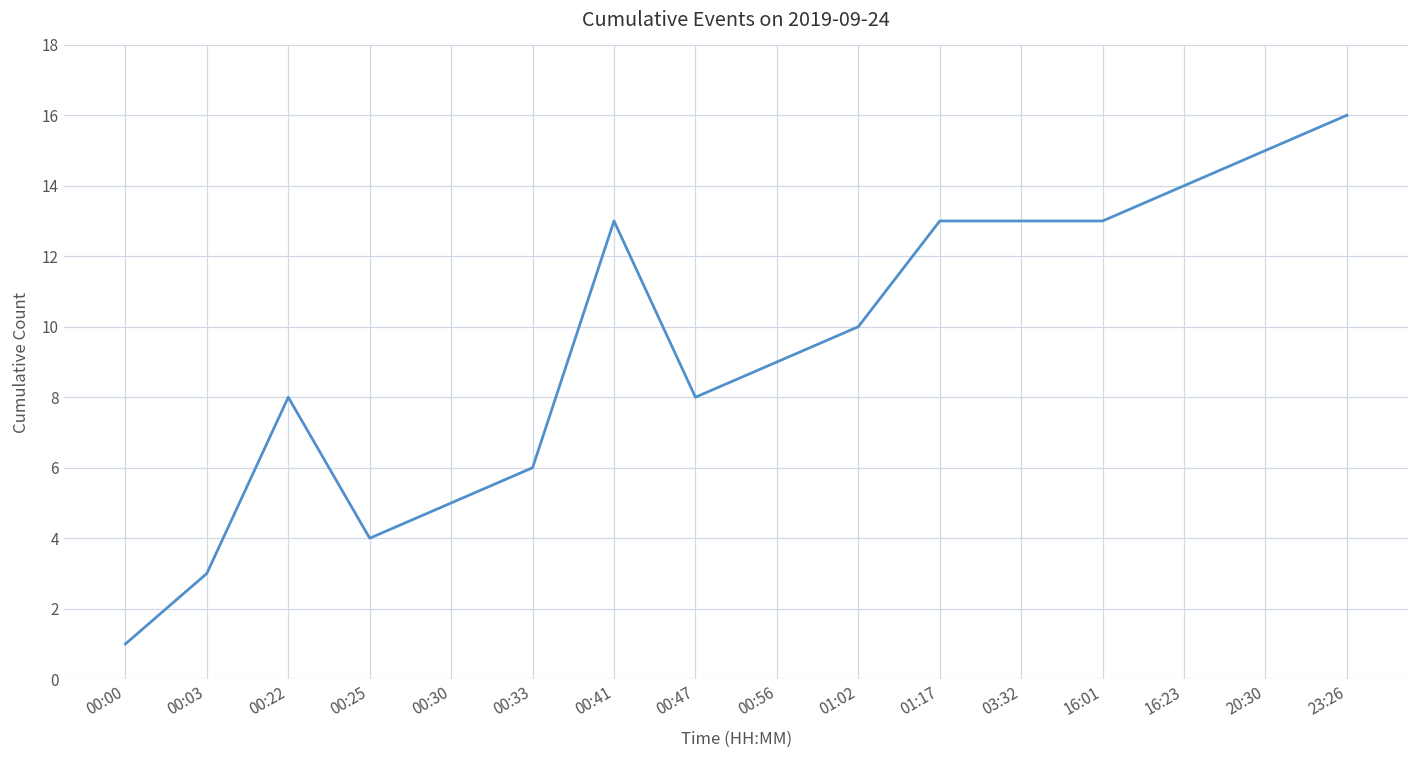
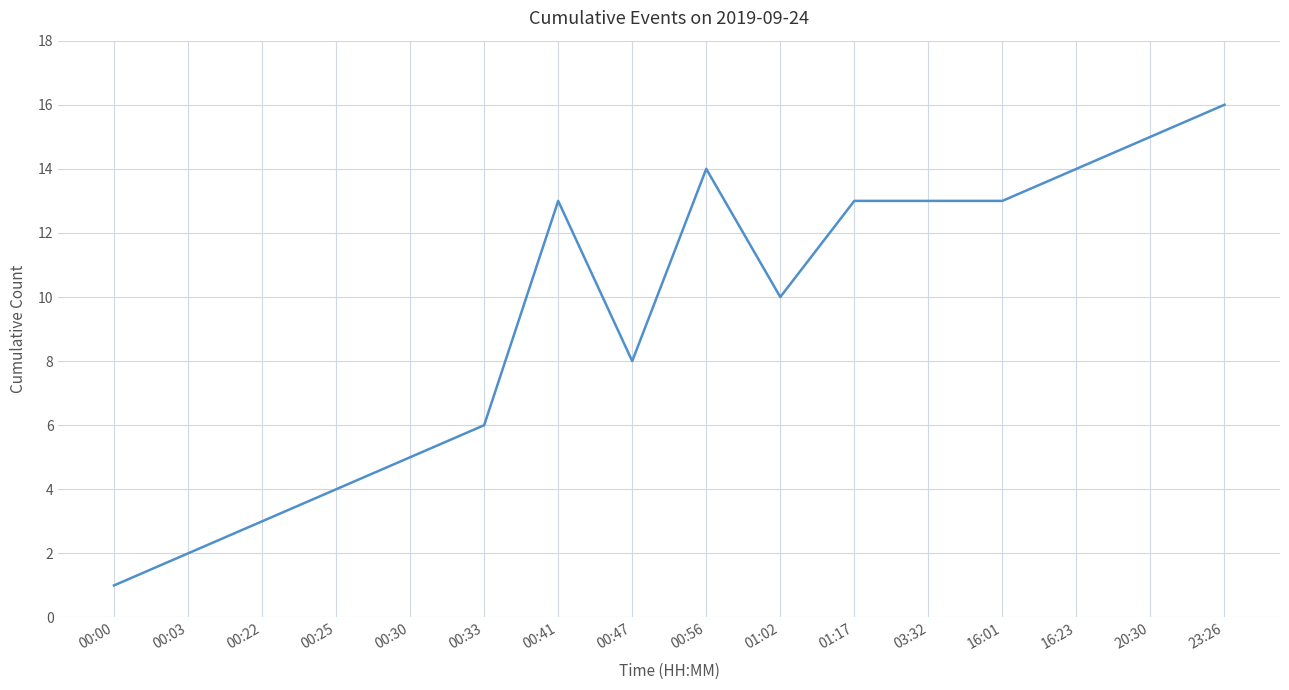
00:03: 3 -> 2
00:22: 8 -> 3
00:56: 9 -> 14
